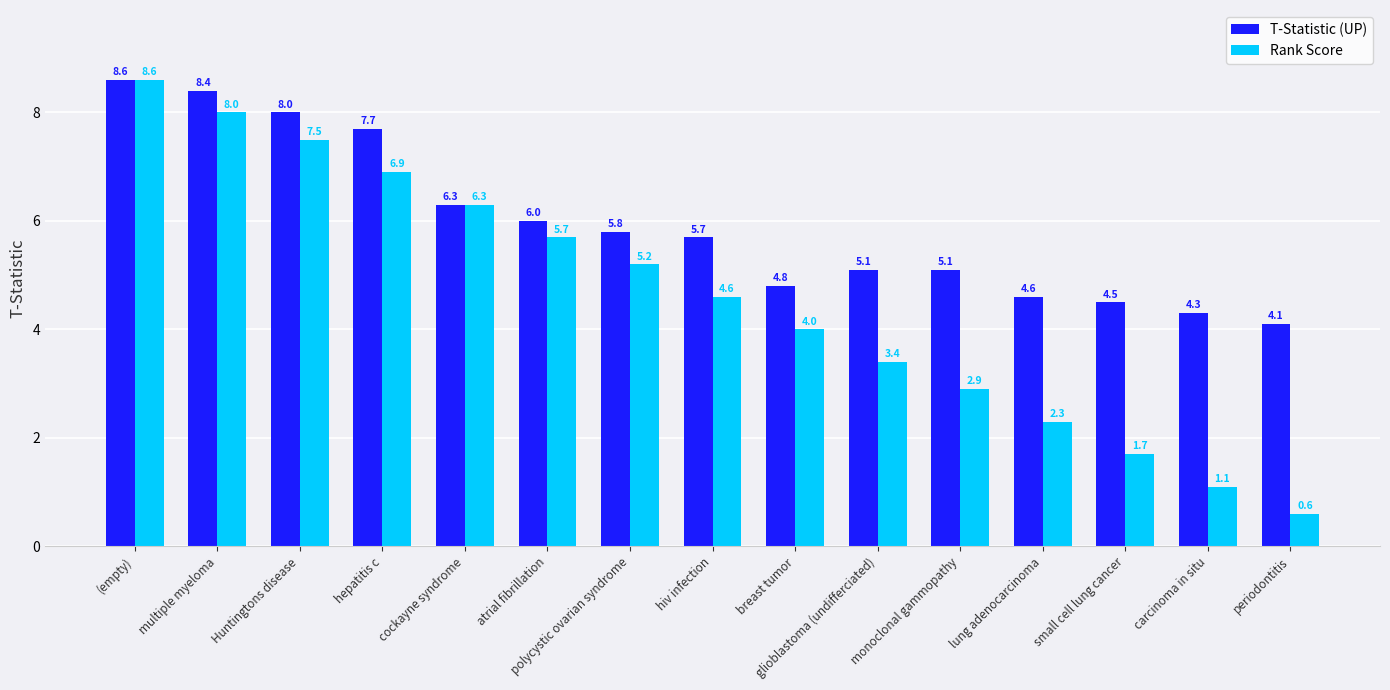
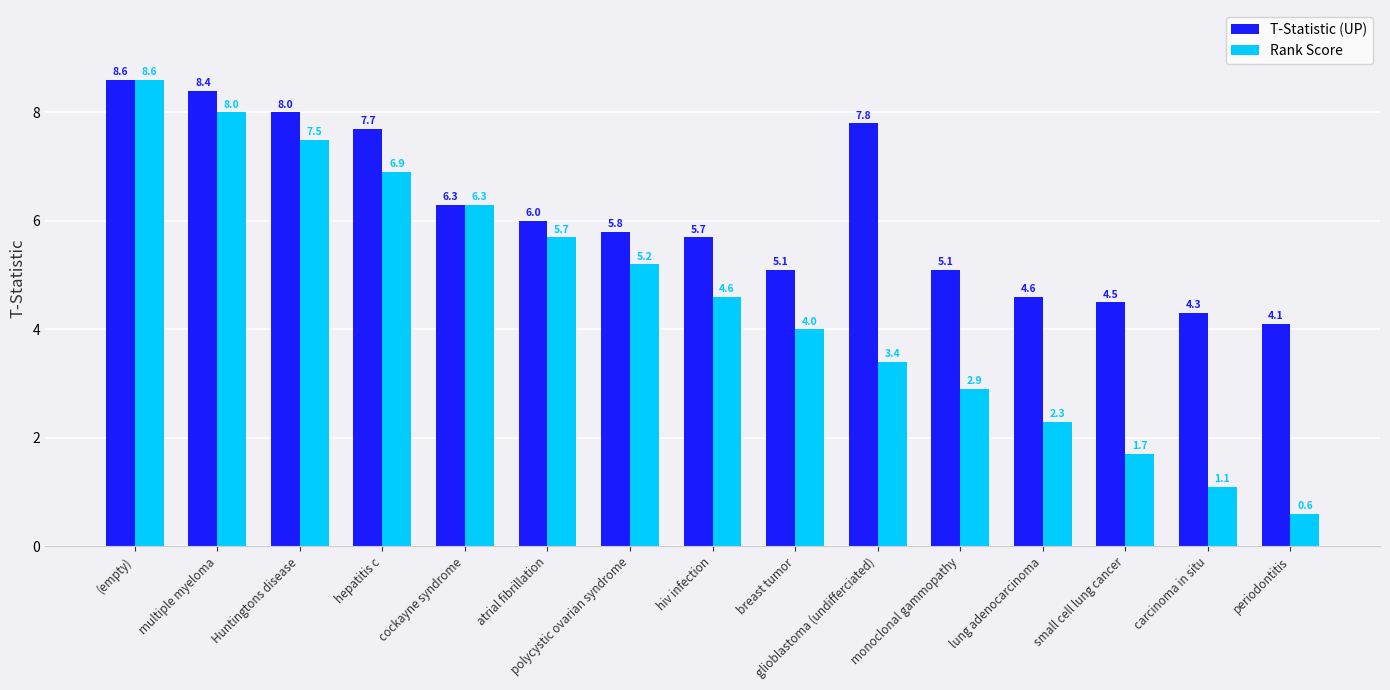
T-Statistic (UP), breast tumor: 4.8 -> 5.1
T-Statistic (UP), glioblastoma (undifferciated): 5.1 -> 7.8
